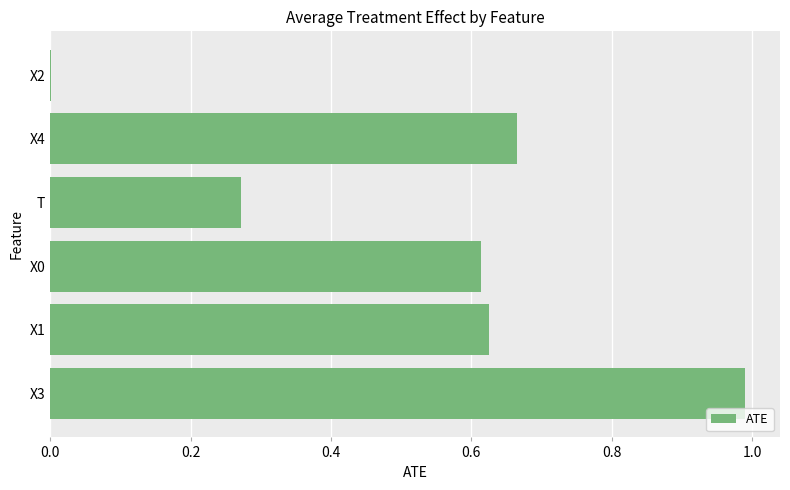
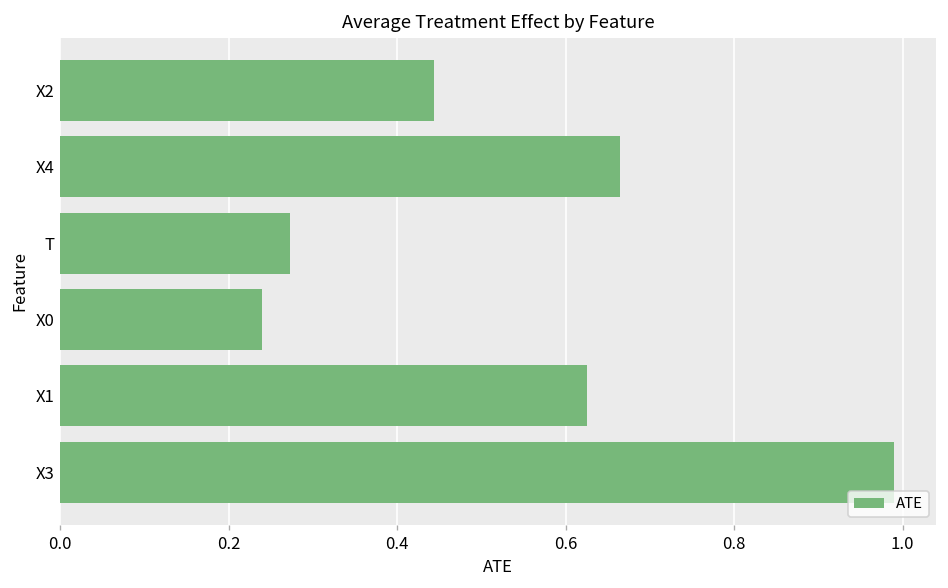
X2: 0.00 -> 0.44
X0: 0.61 -> 0.24
